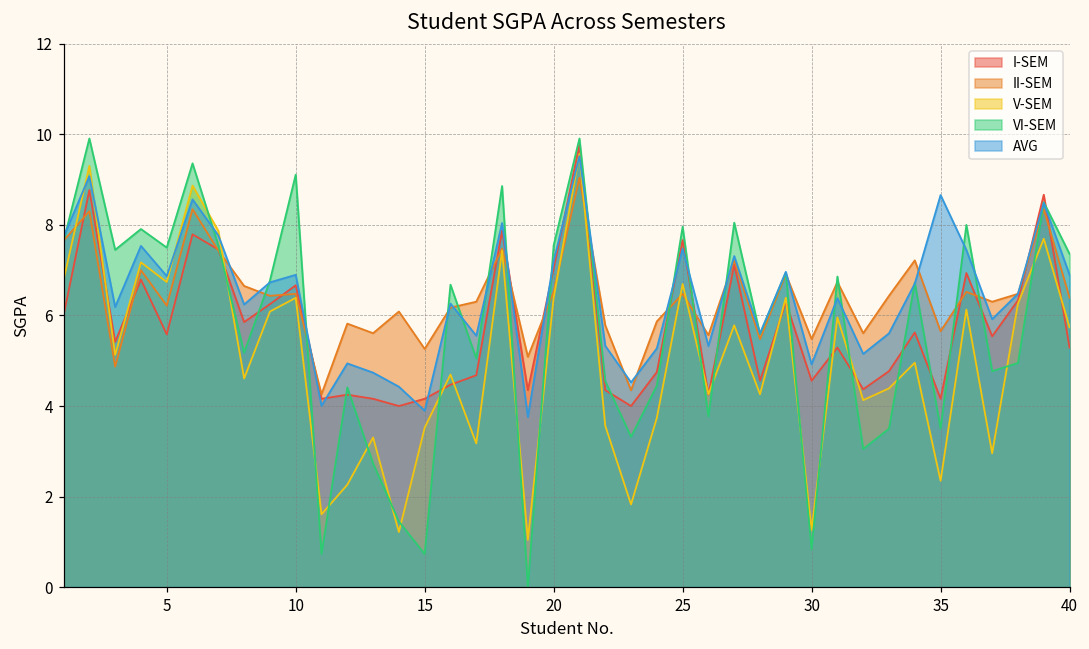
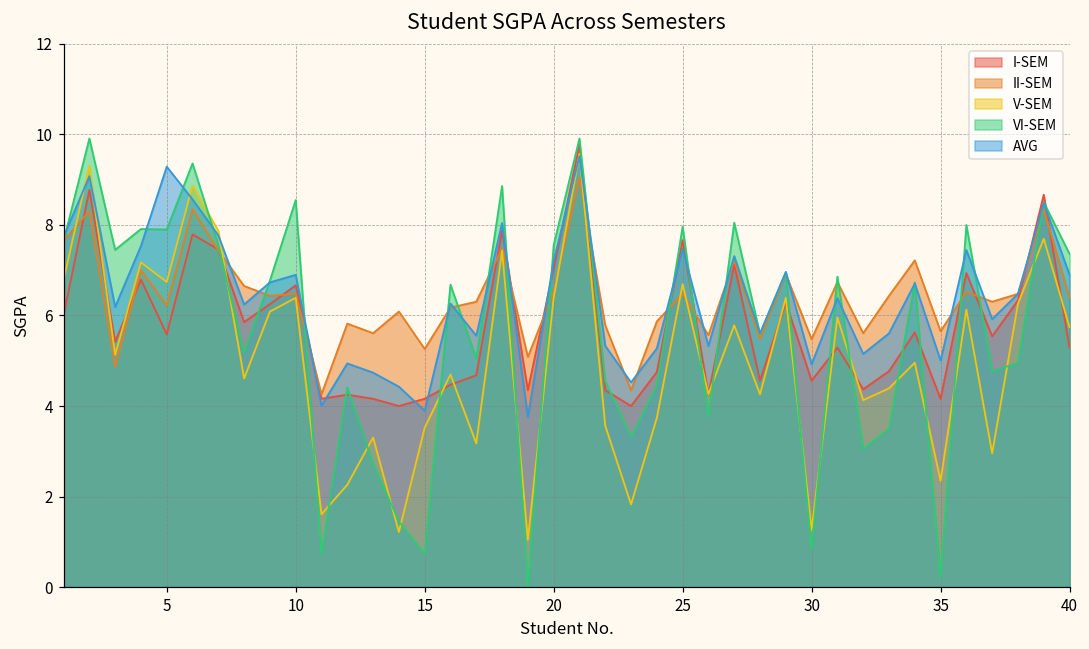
VI-SEM, 5: 7.5 -> 7.9
AVG, 5: 6.9 -> 9.3
VI-SEM, 10: 9.1 -> 8.6
VI-SEM, 35: 3.5 -> 0.2
AVG, 35: 8.7 -> 5.0
